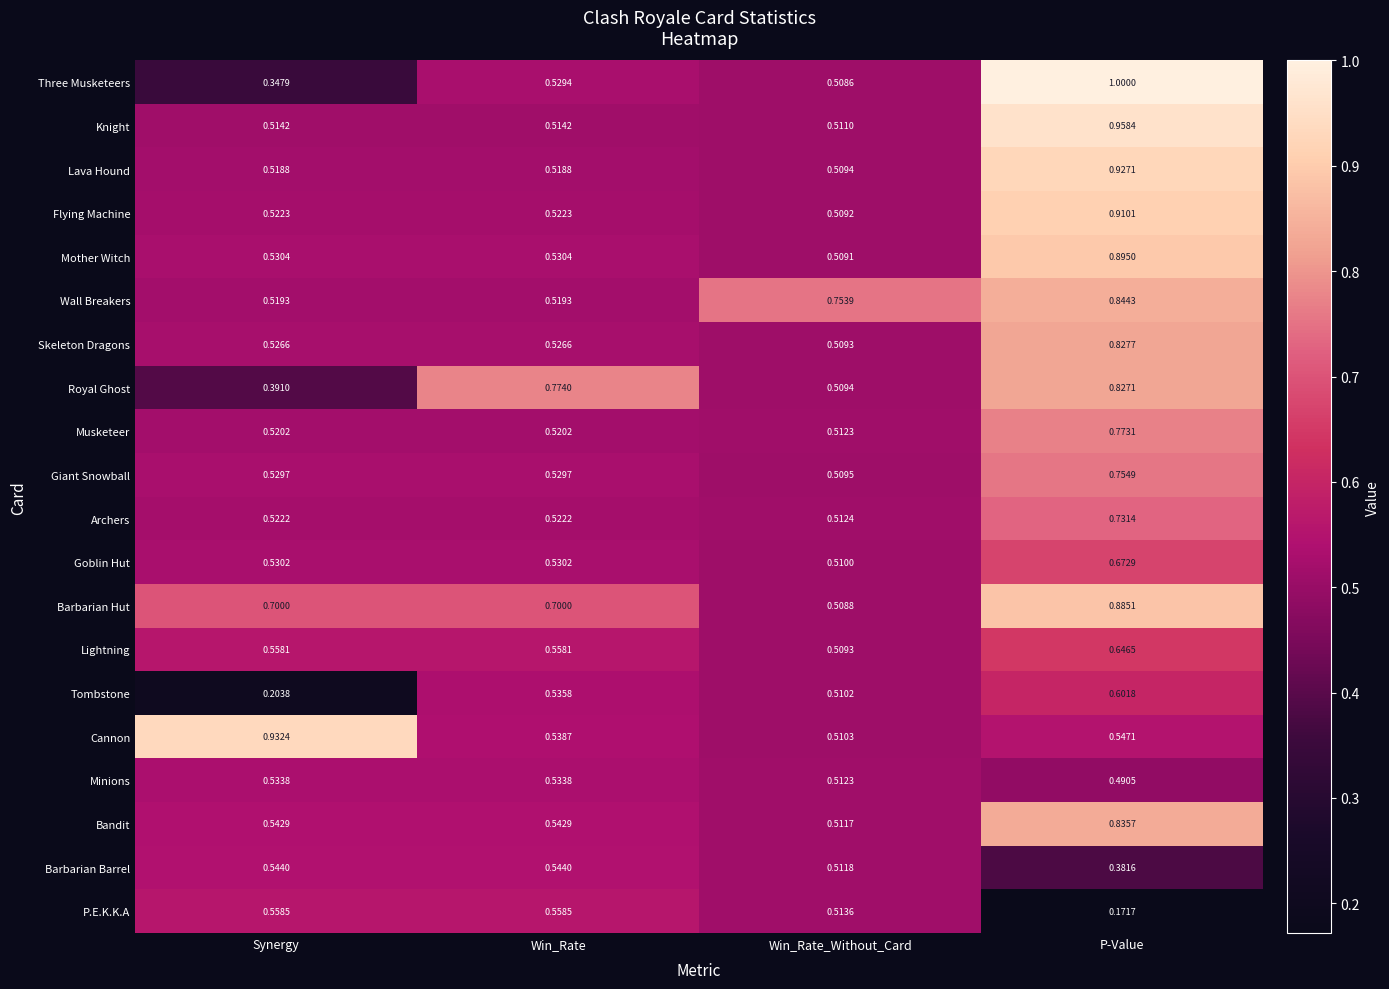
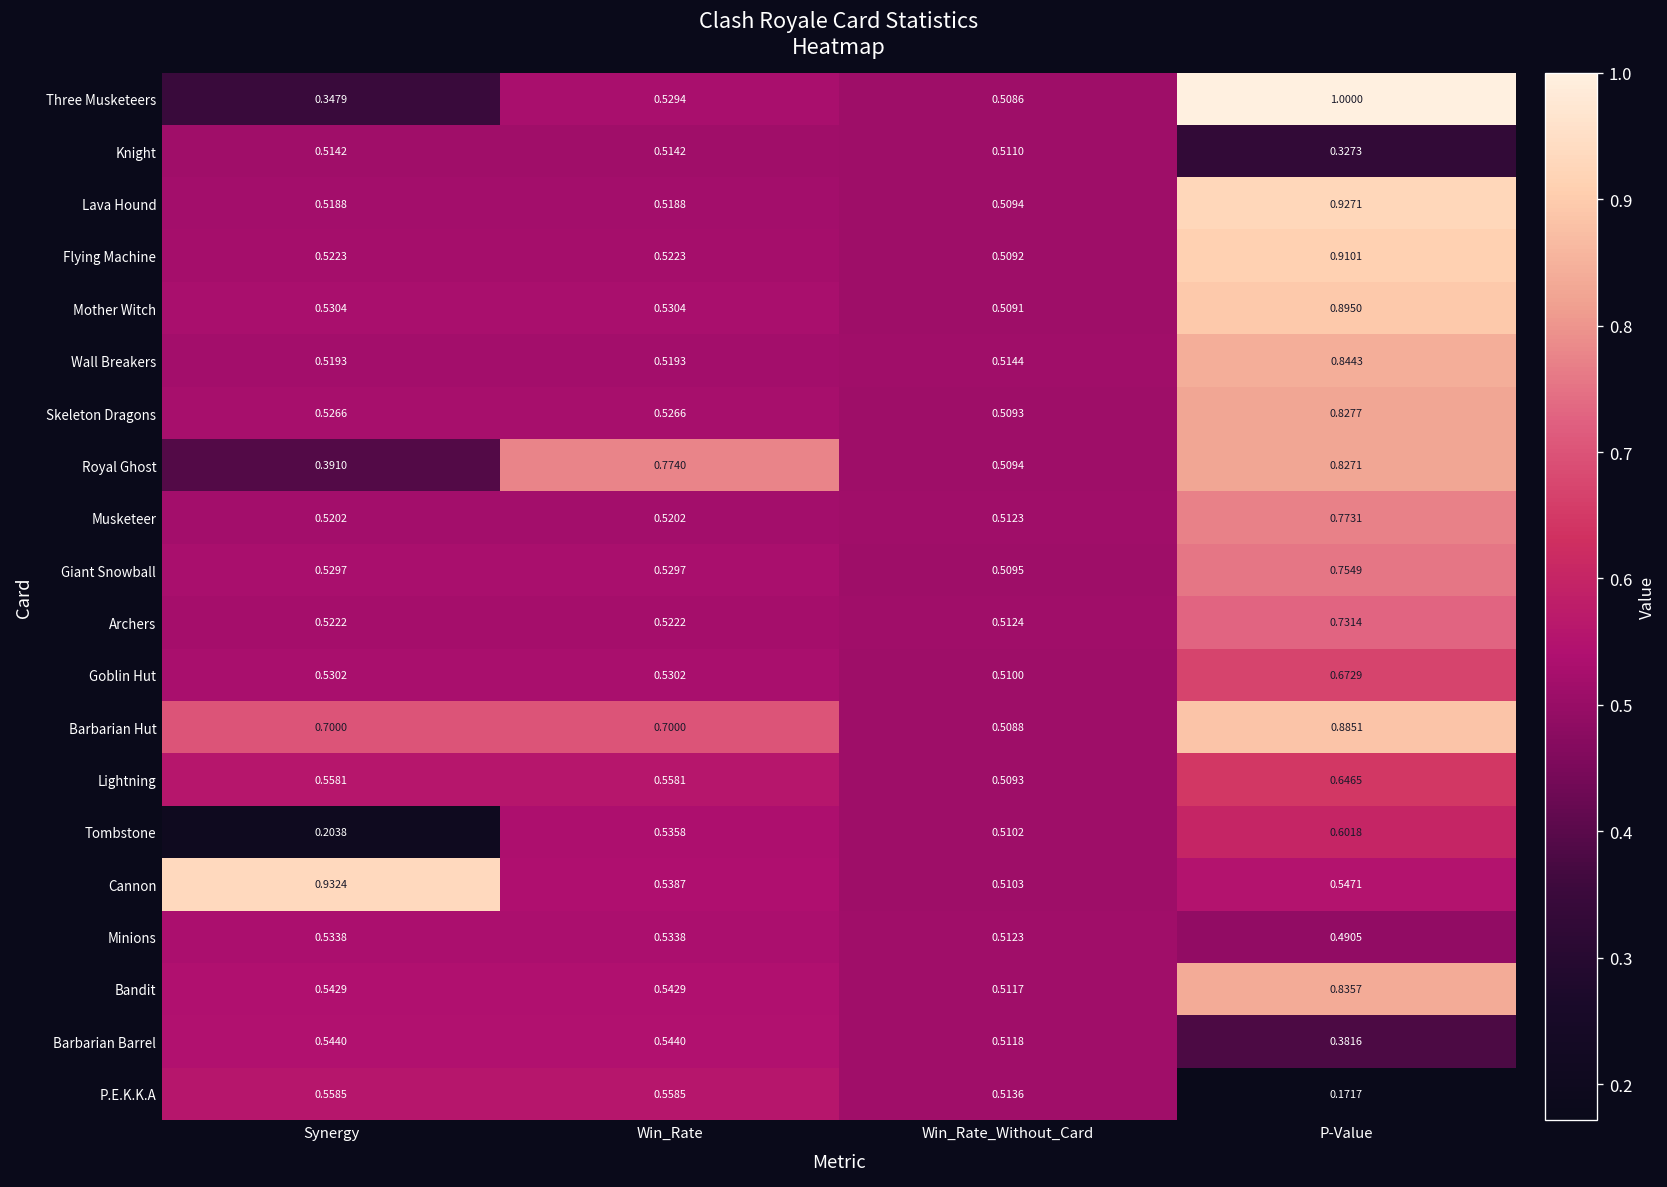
Knight, P-Value: 0.9584 -> 0.3273
Wall Breakers, Win_Rate_Without_Card: 0.7539 -> 0.5144
